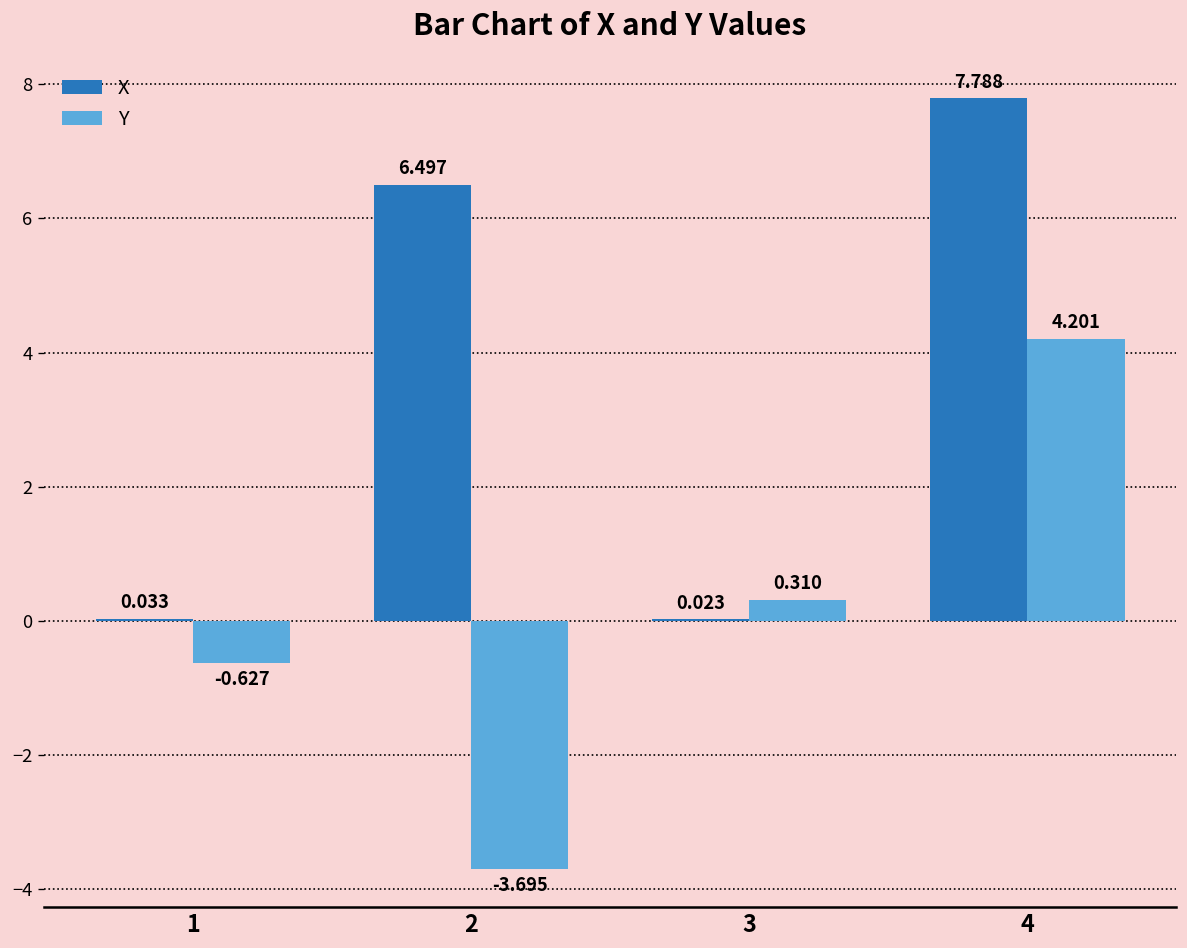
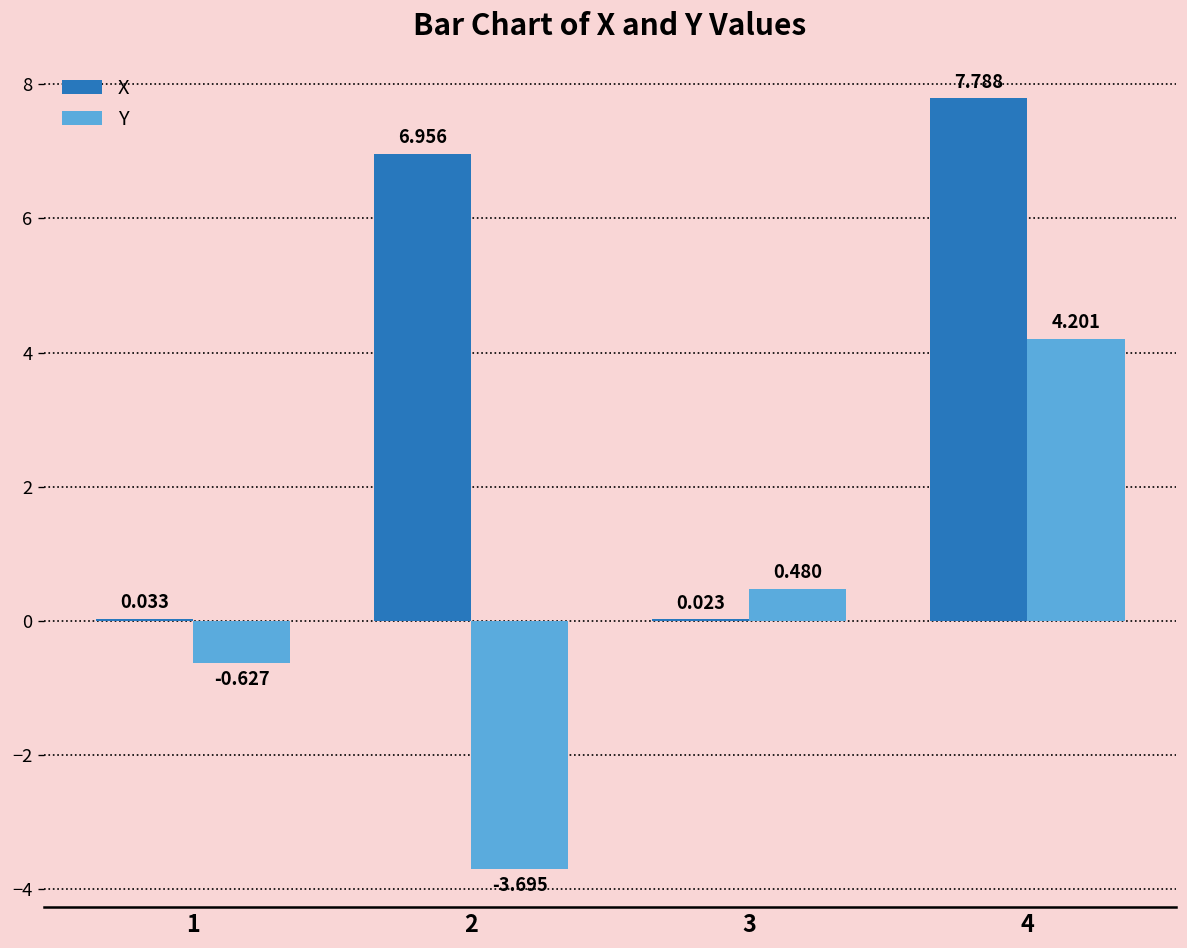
X, 2: 6.497 -> 6.956
Y, 3: 0.310 -> 0.480
